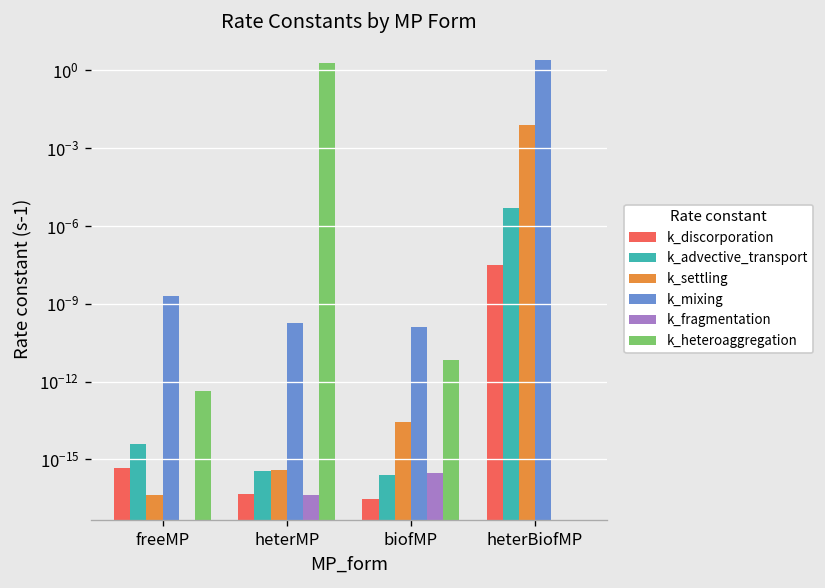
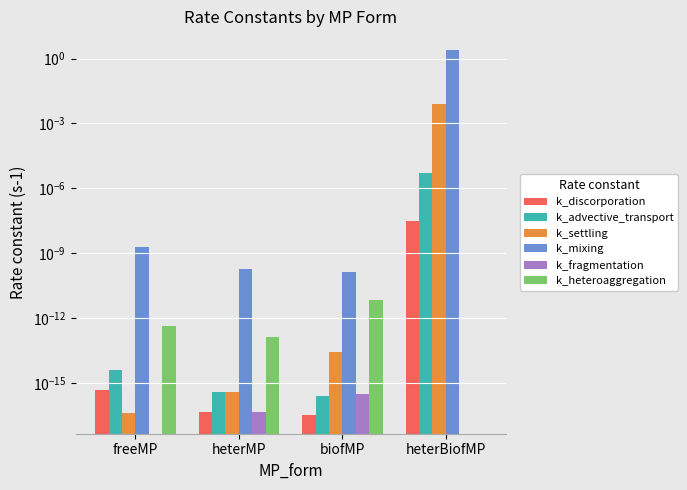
k_heteroaggregation, heterMP: 2 -> 0
